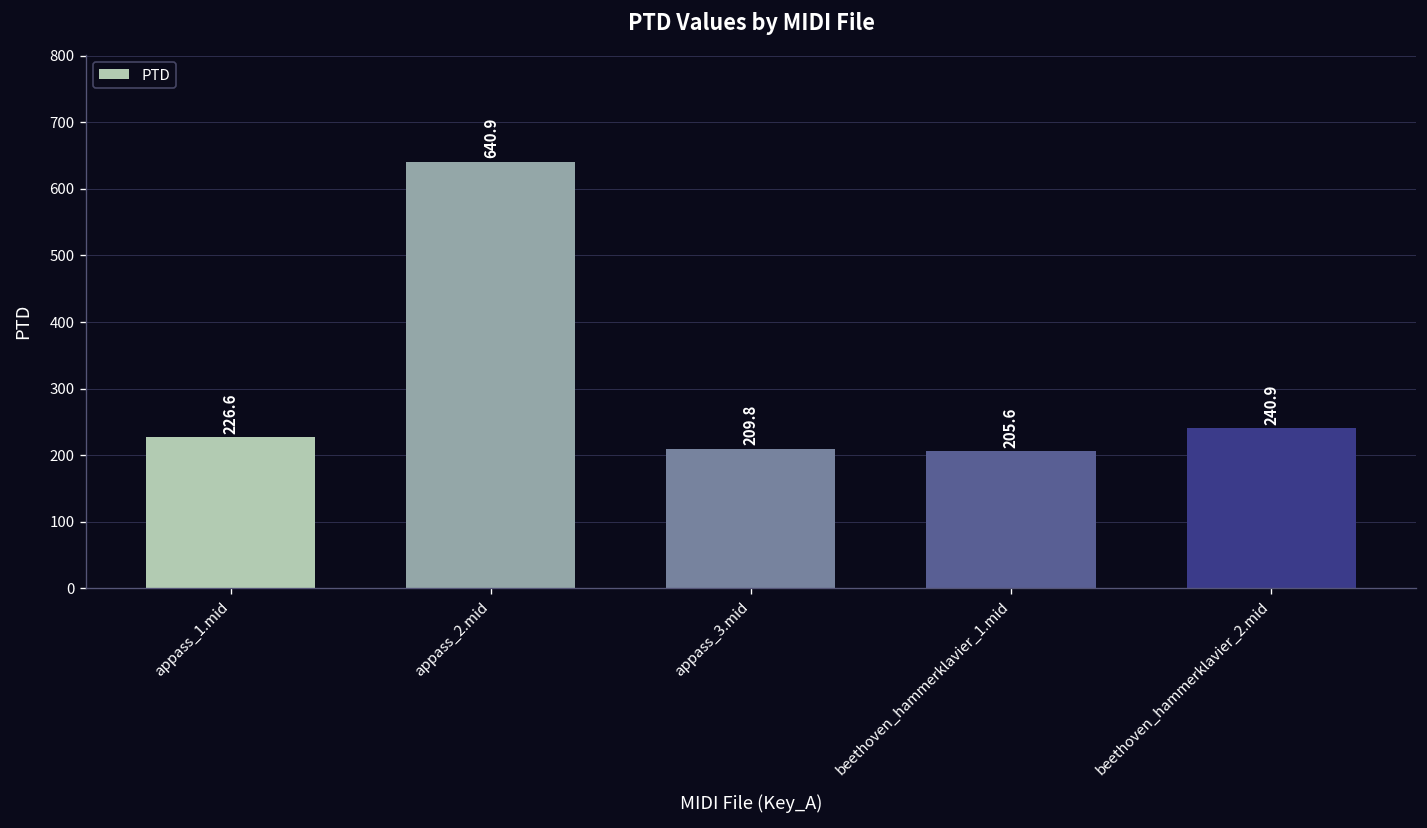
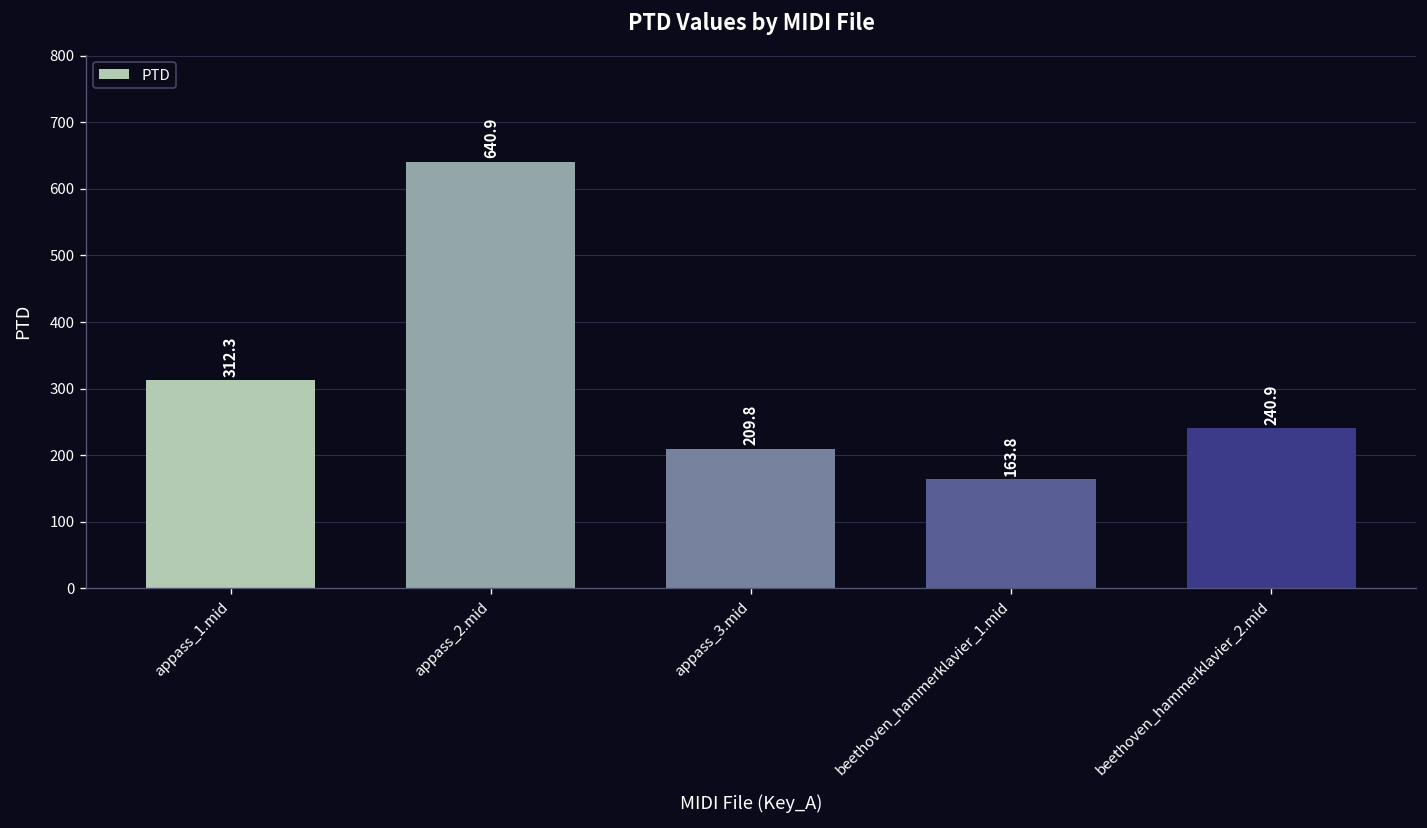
appass_1.mid: 226.6 -> 312.3
beethoven_hammerklavier_1.mid: 205.6 -> 163.8
